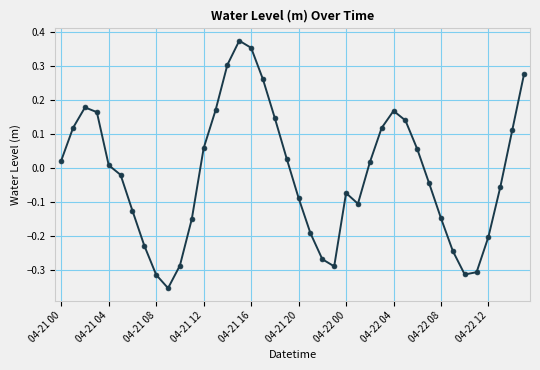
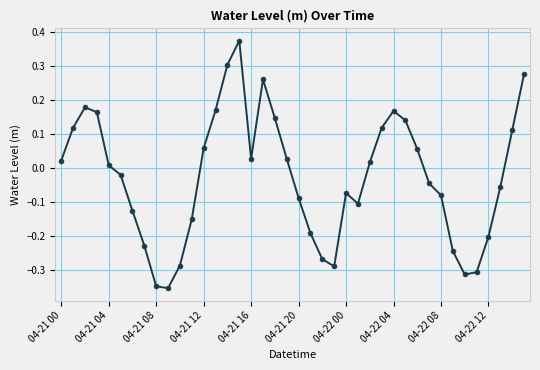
04-21 08: -0.31 -> -0.35
04-21 16: 0.35 -> 0.03
04-22 08: -0.15 -> -0.08
